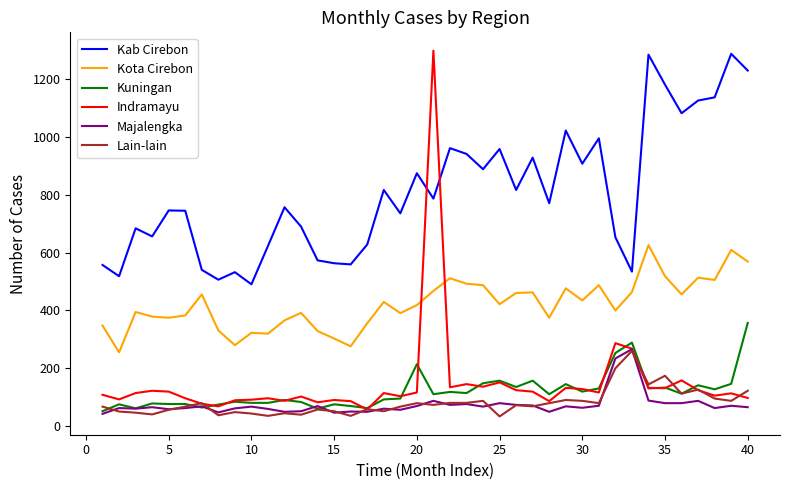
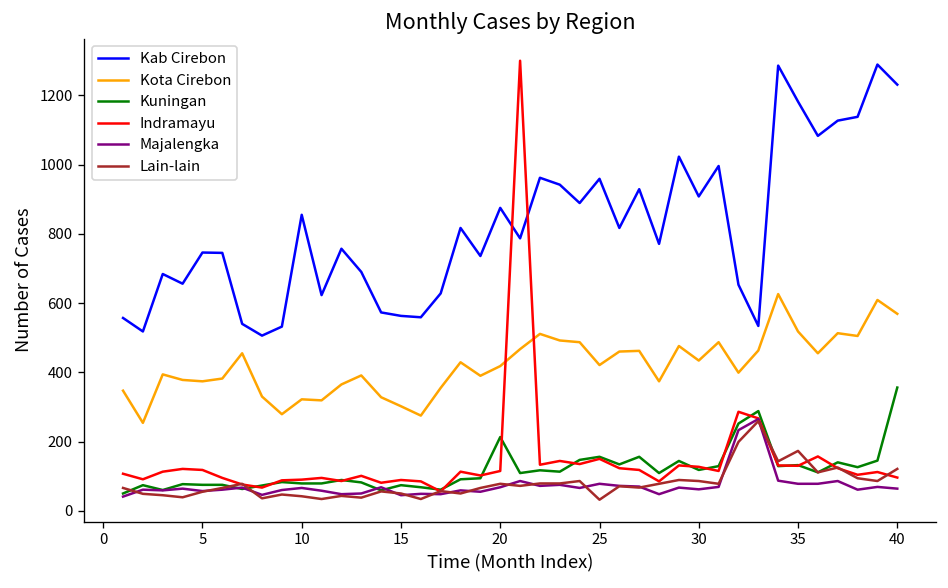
Kab Cirebon, 10: 490 -> 860
